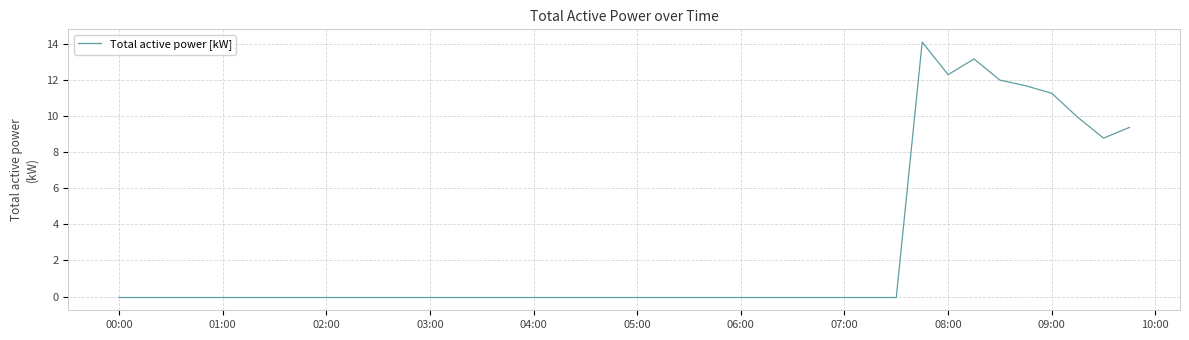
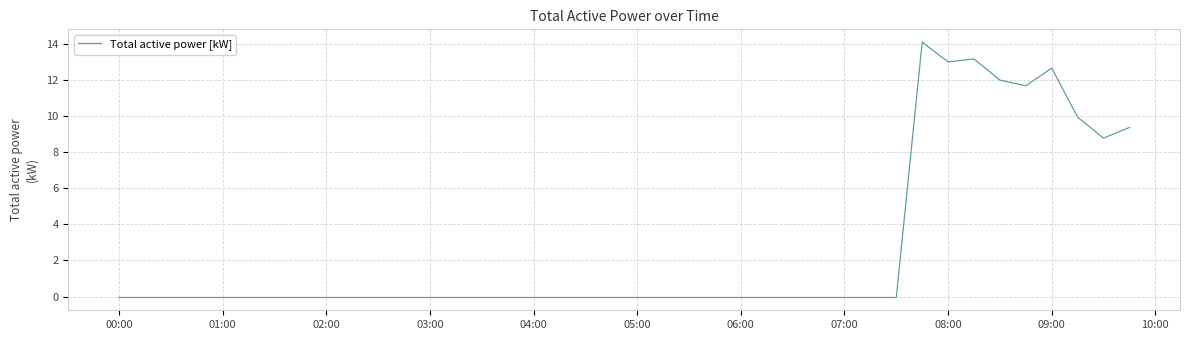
08:00: 12.3 -> 13.0
09:00: 11.3 -> 12.6
